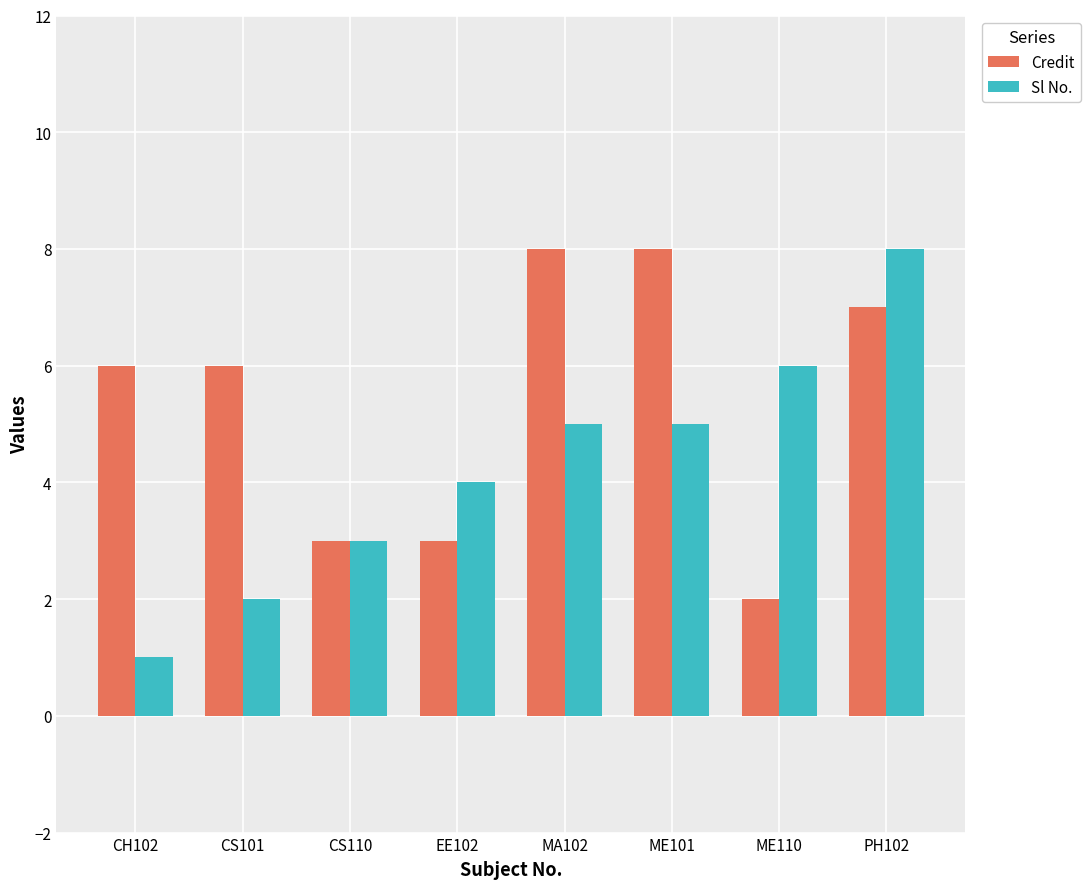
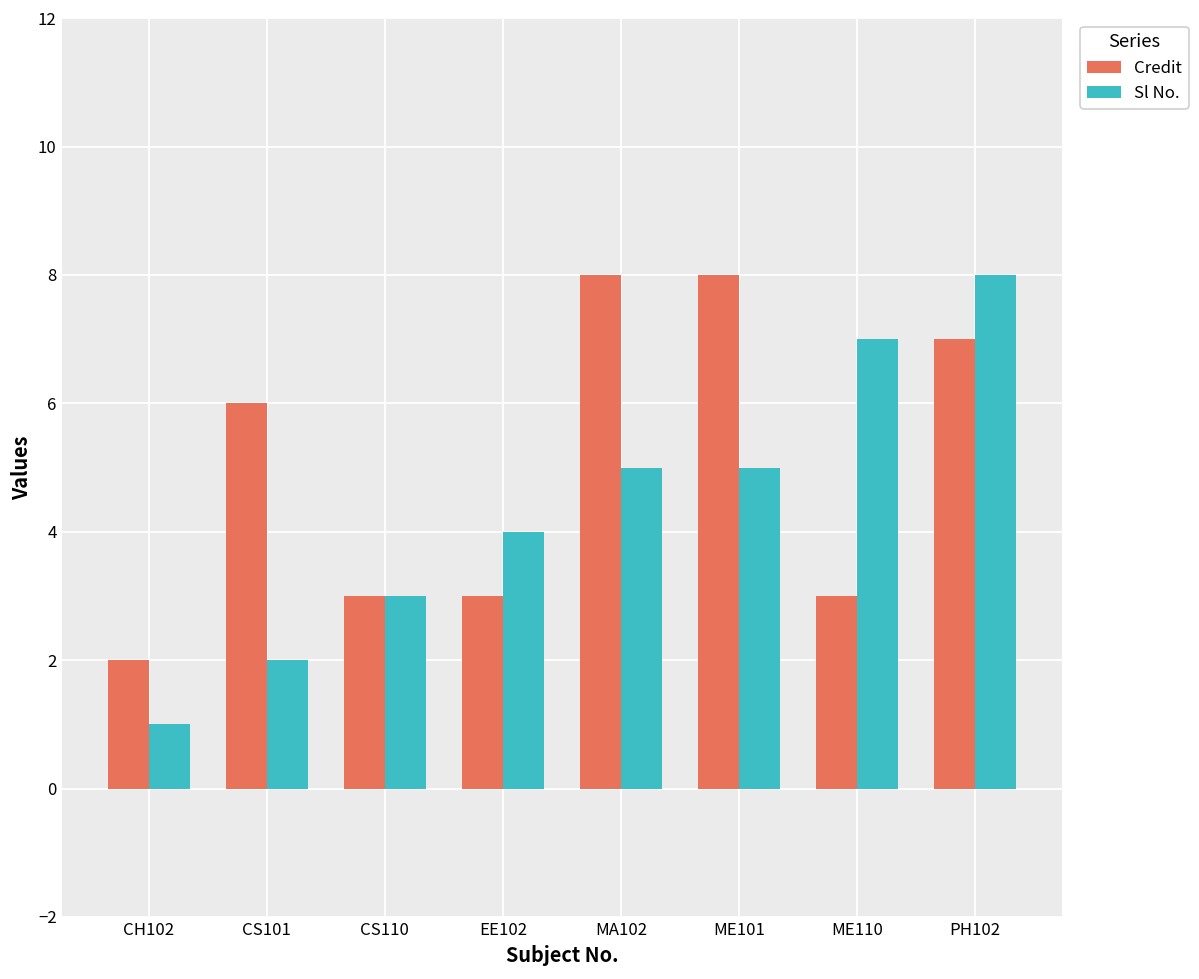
Credit, CH102: 6 -> 2
Credit, ME110: 2 -> 3
Sl No., ME110: 6 -> 7
